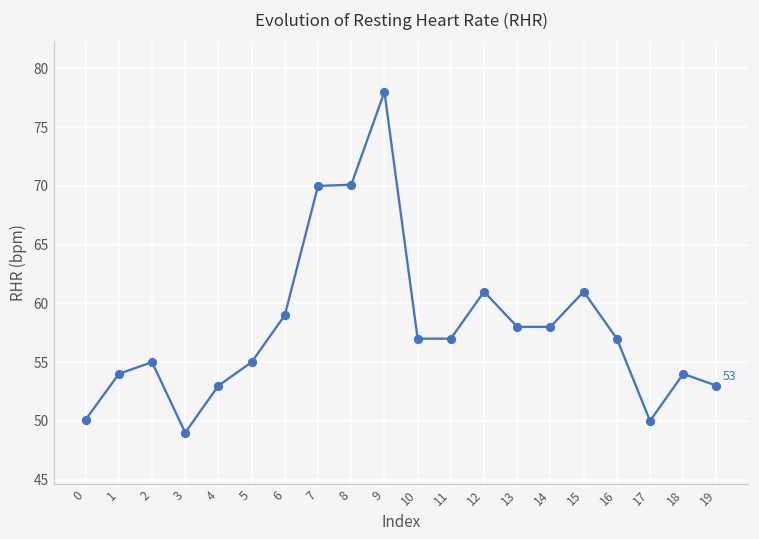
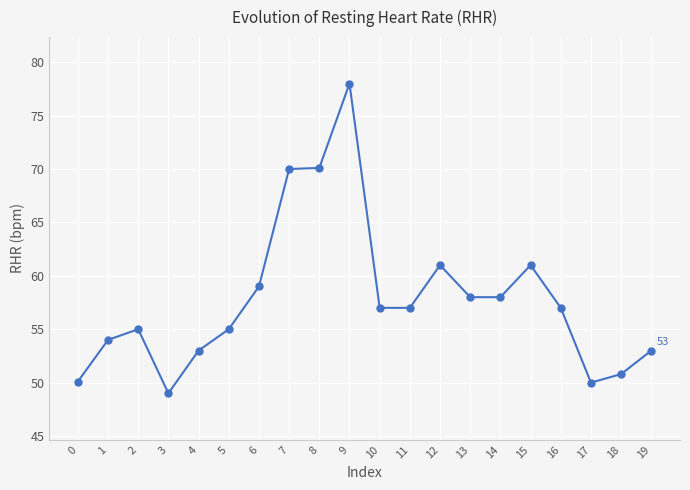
18: 54.0 -> 50.8
